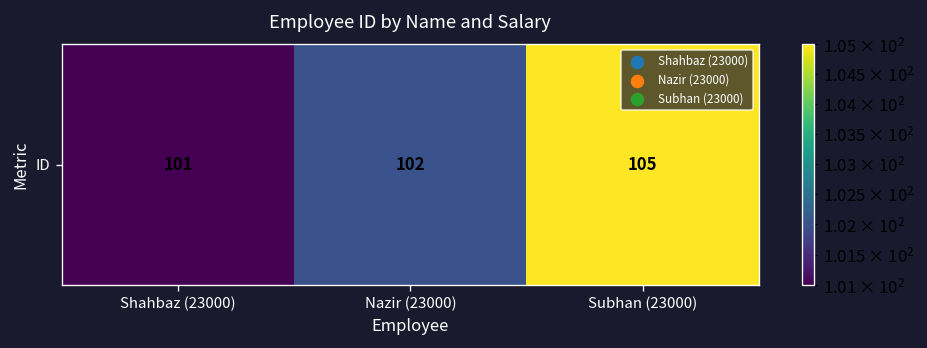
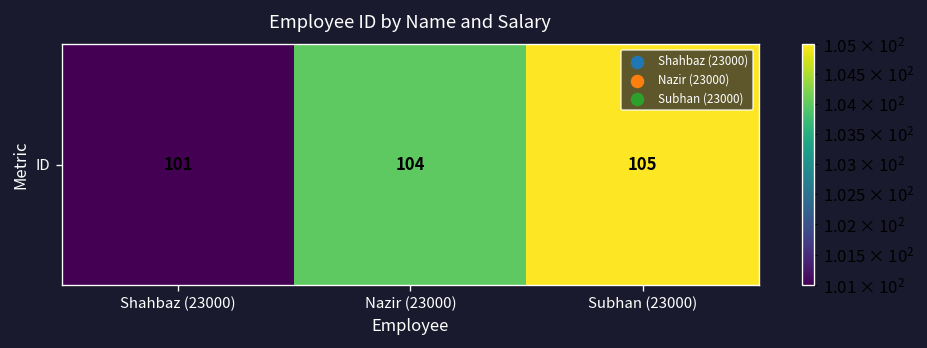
ID, Nazir (23000): 102 -> 104
